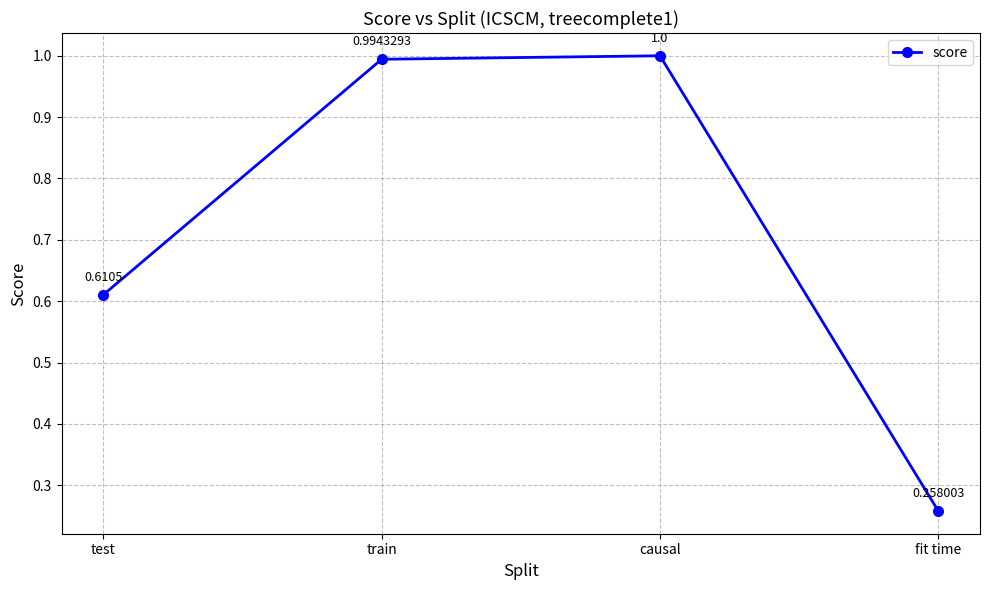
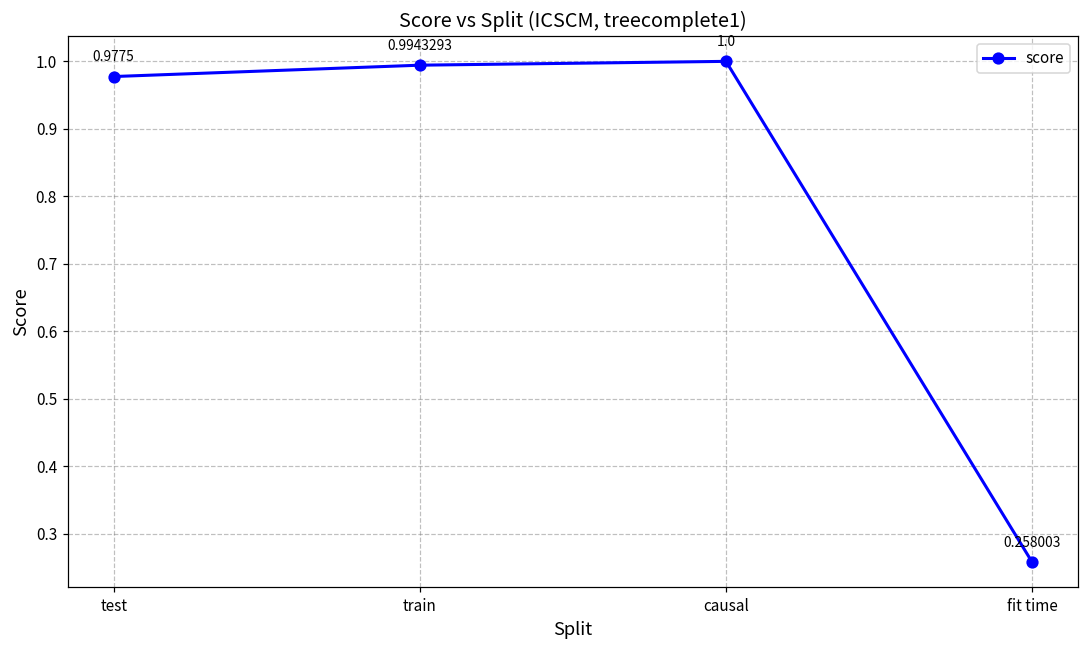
test: 0.6105 -> 0.9775
